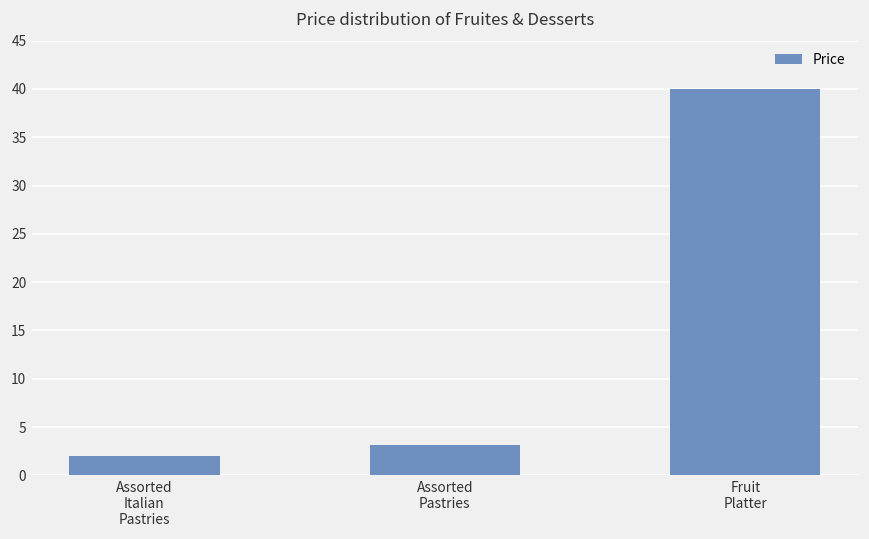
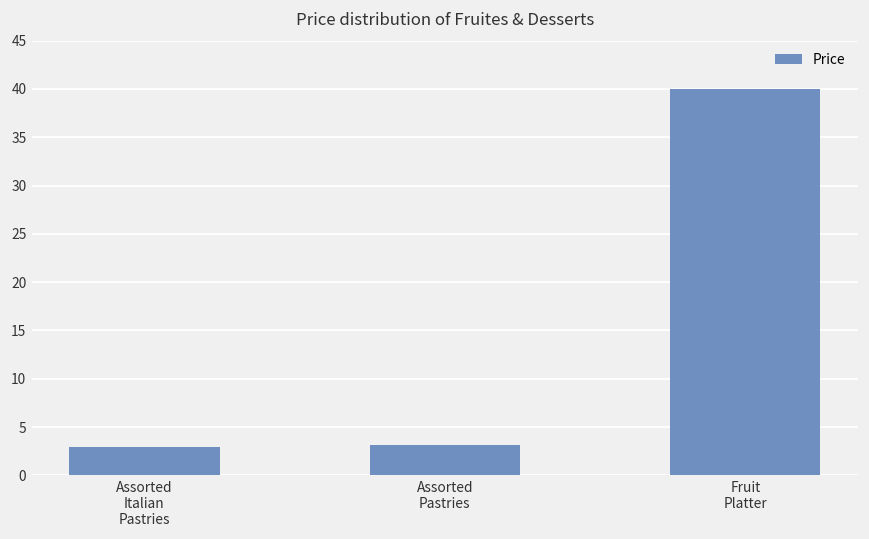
Assorted Italian Pastries: 2 -> 3
